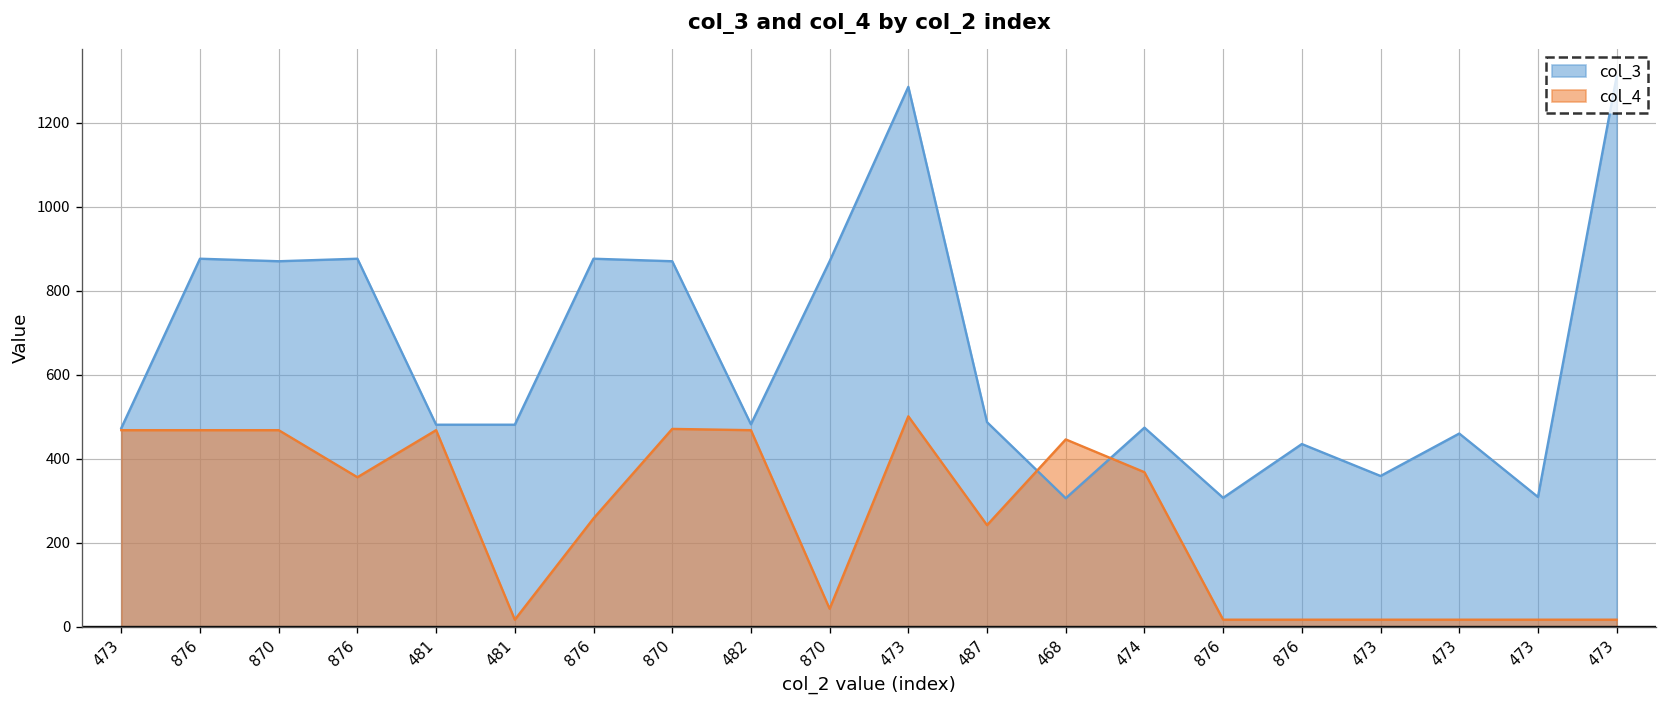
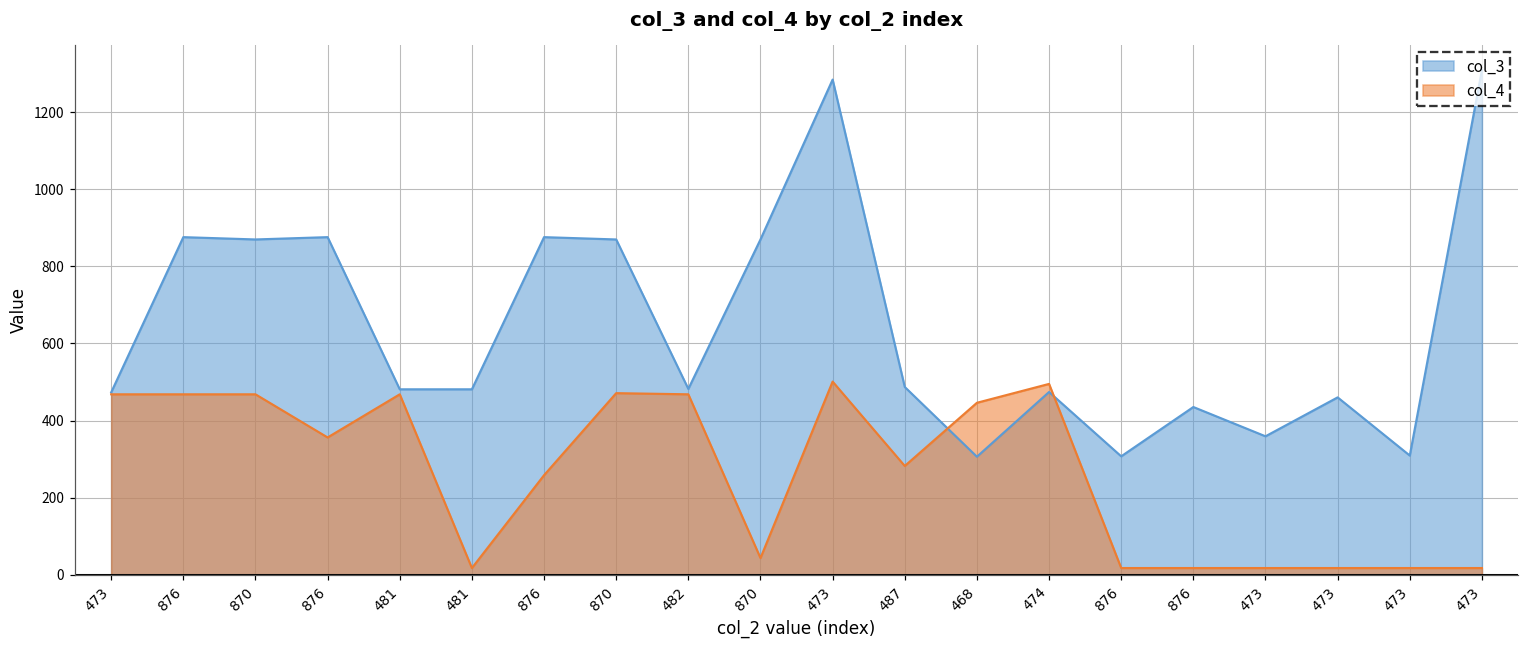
col_4, 487: 240 -> 280
col_4, 474: 370 -> 500
